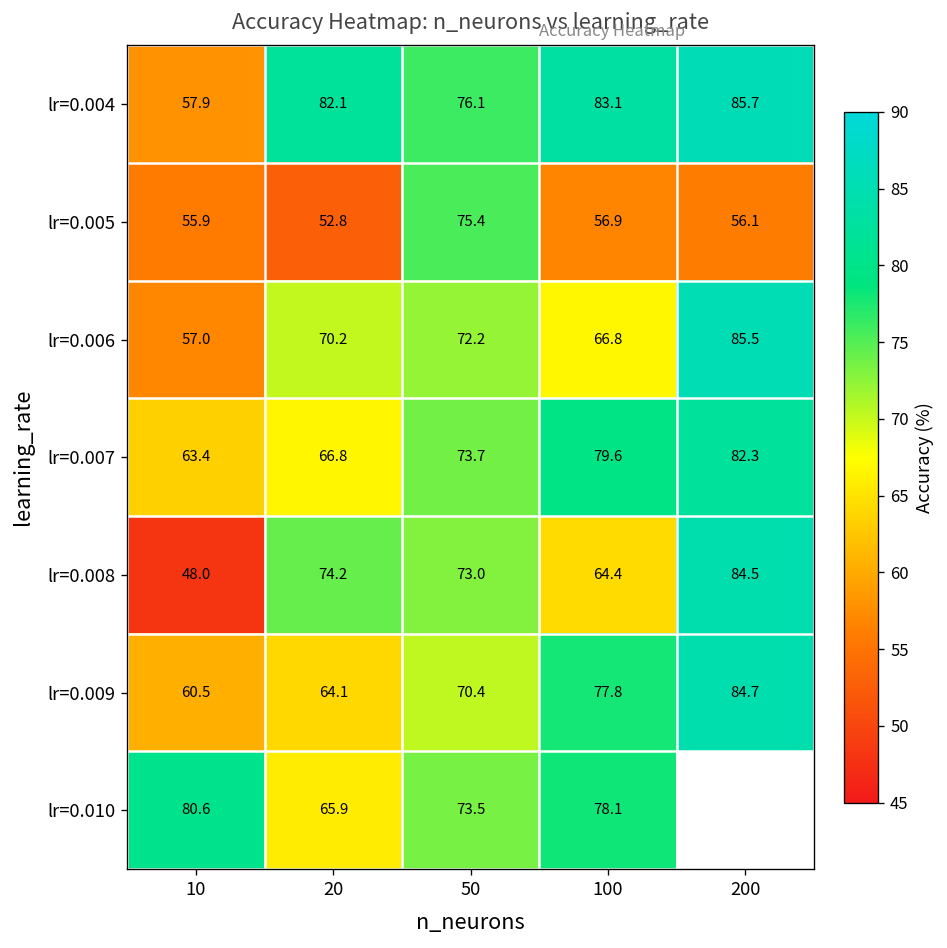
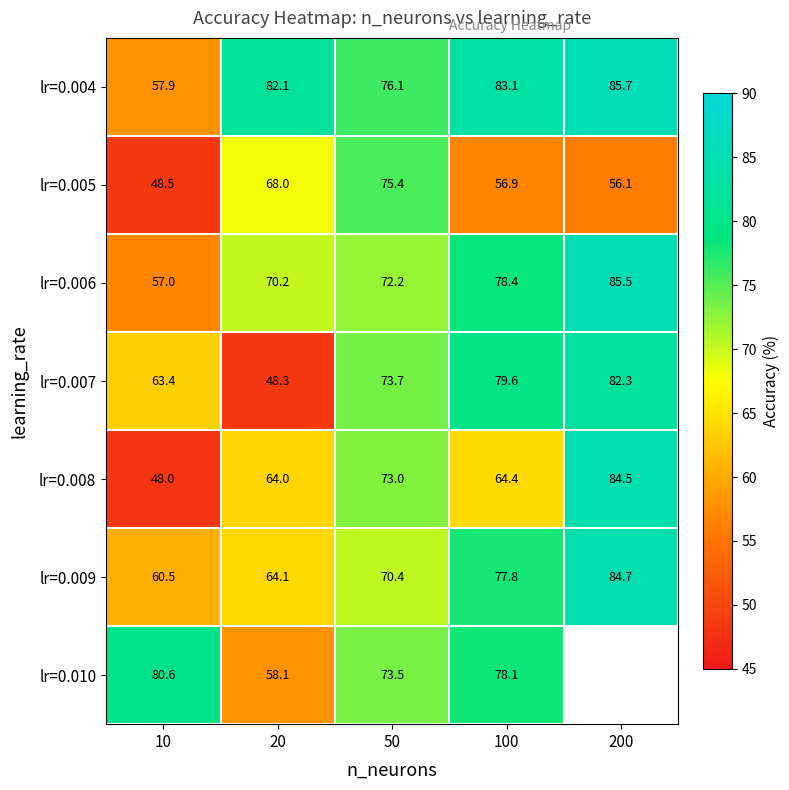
lr=0.005, 10: 55.9 -> 48.5
lr=0.005, 20: 52.8 -> 68.0
lr=0.006, 100: 66.8 -> 78.4
lr=0.007, 20: 66.8 -> 48.3
lr=0.008, 20: 74.2 -> 64.0
lr=0.010, 20: 65.9 -> 58.1
